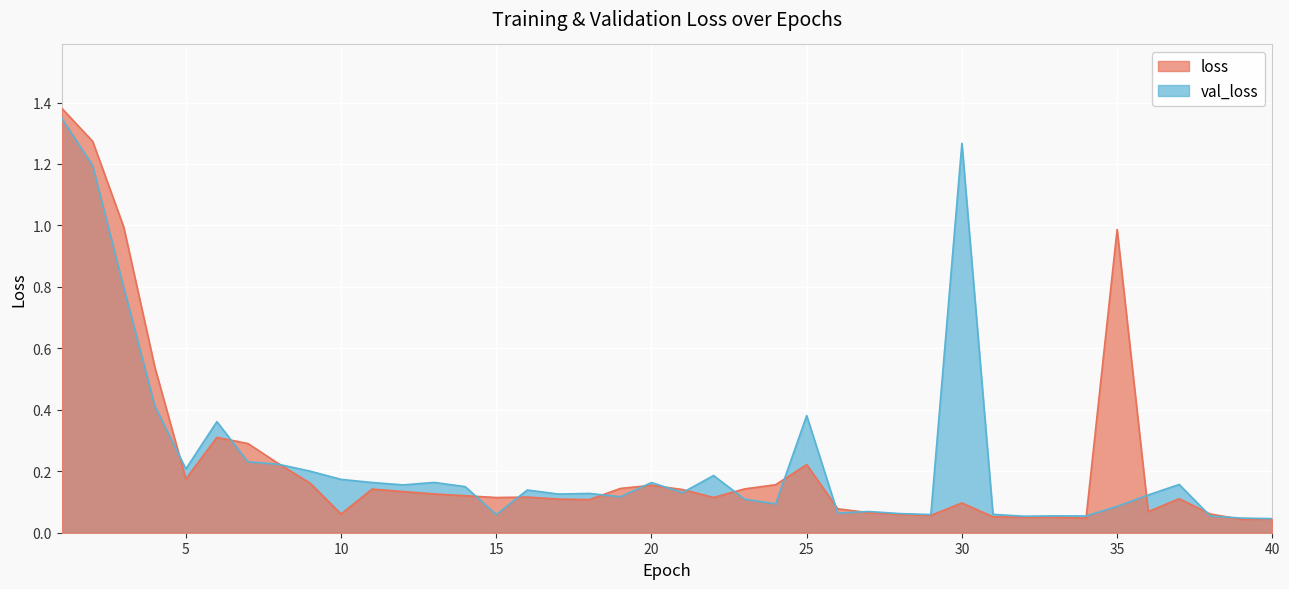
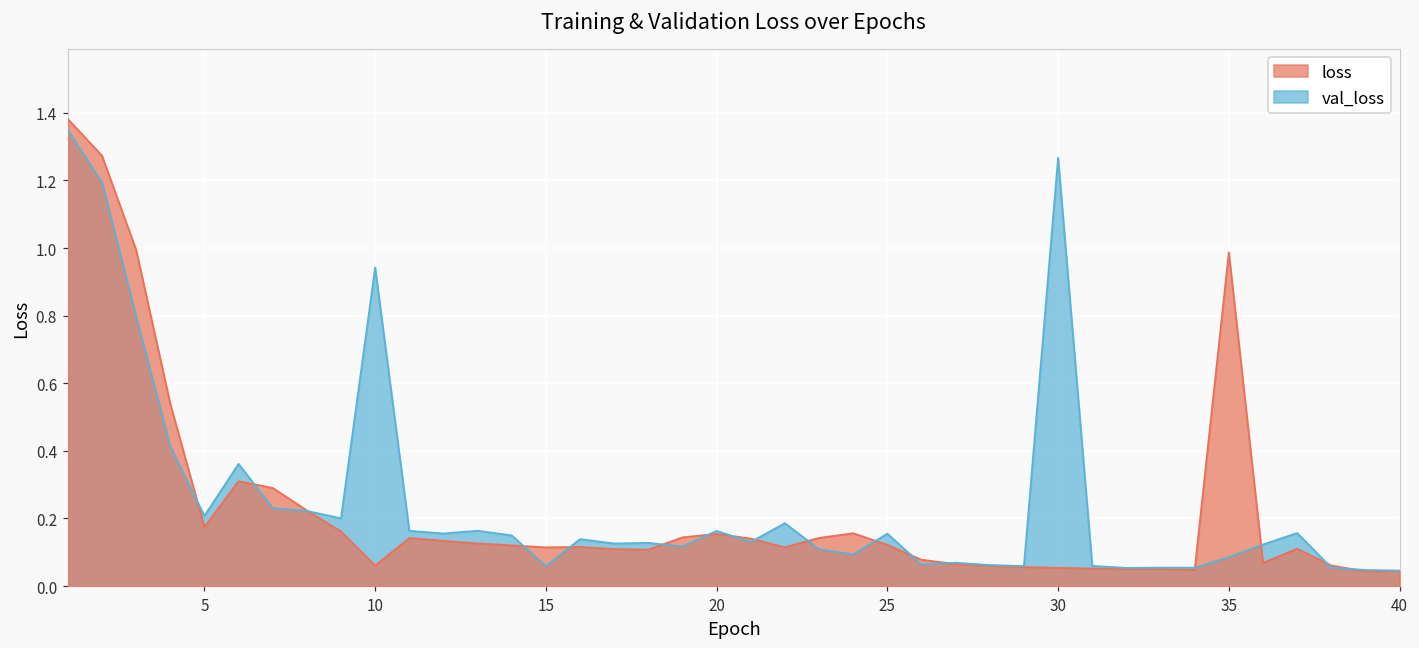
val_loss, 10: 0.17 -> 0.94
loss, 25: 0.22 -> 0.12
val_loss, 25: 0.38 -> 0.16
loss, 30: 0.10 -> 0.05
